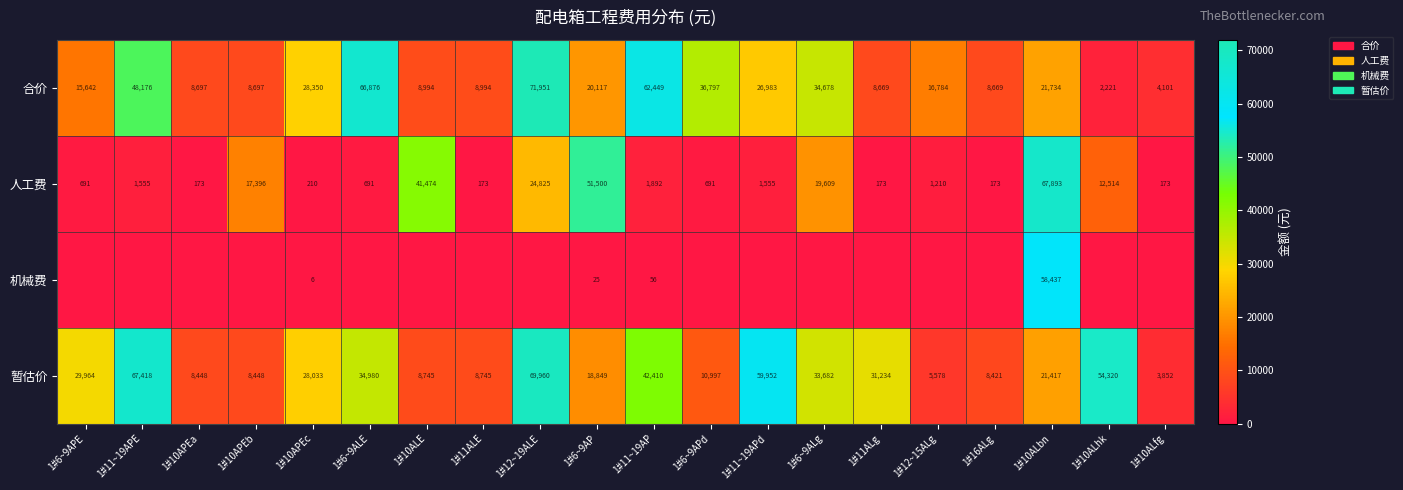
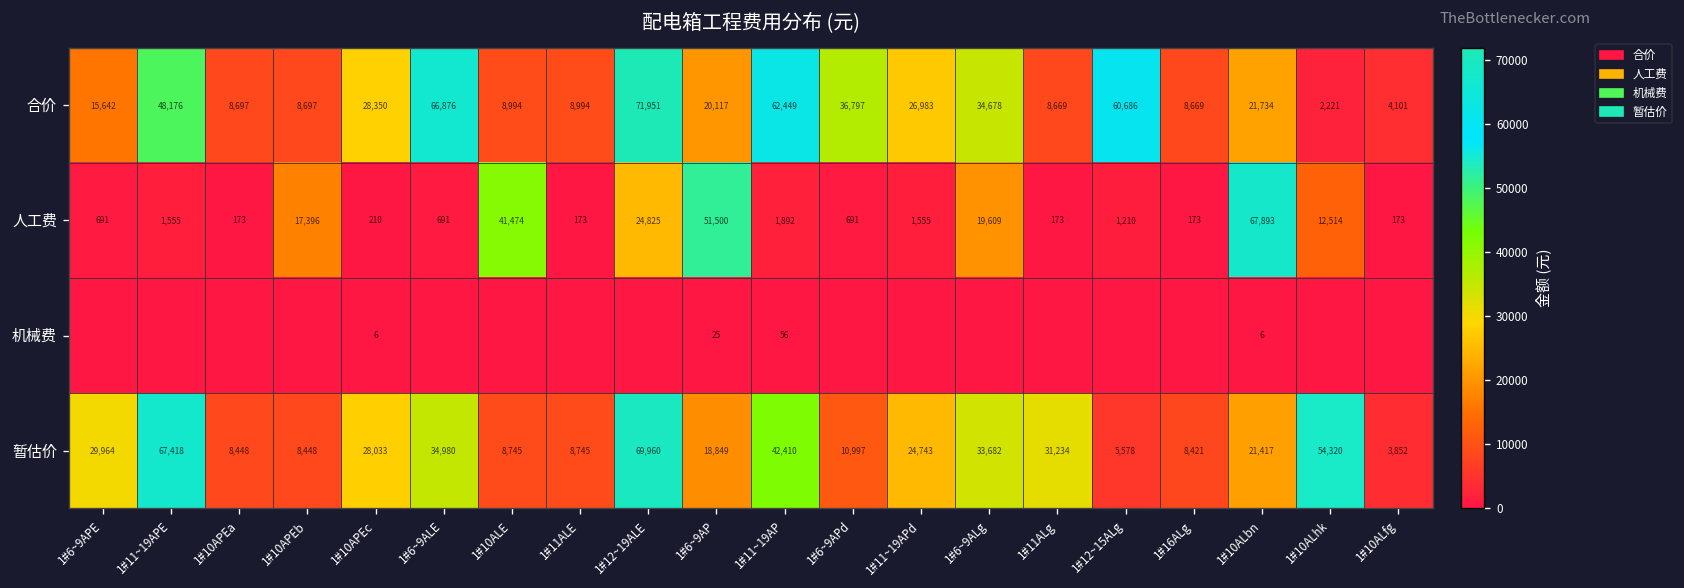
合价, 1#12~15ALg: 16,784 -> 60,686
机械费, 1#10ALbn: 58,437 -> 6
暂估价, 1#11~19APd: 59,952 -> 24,743
